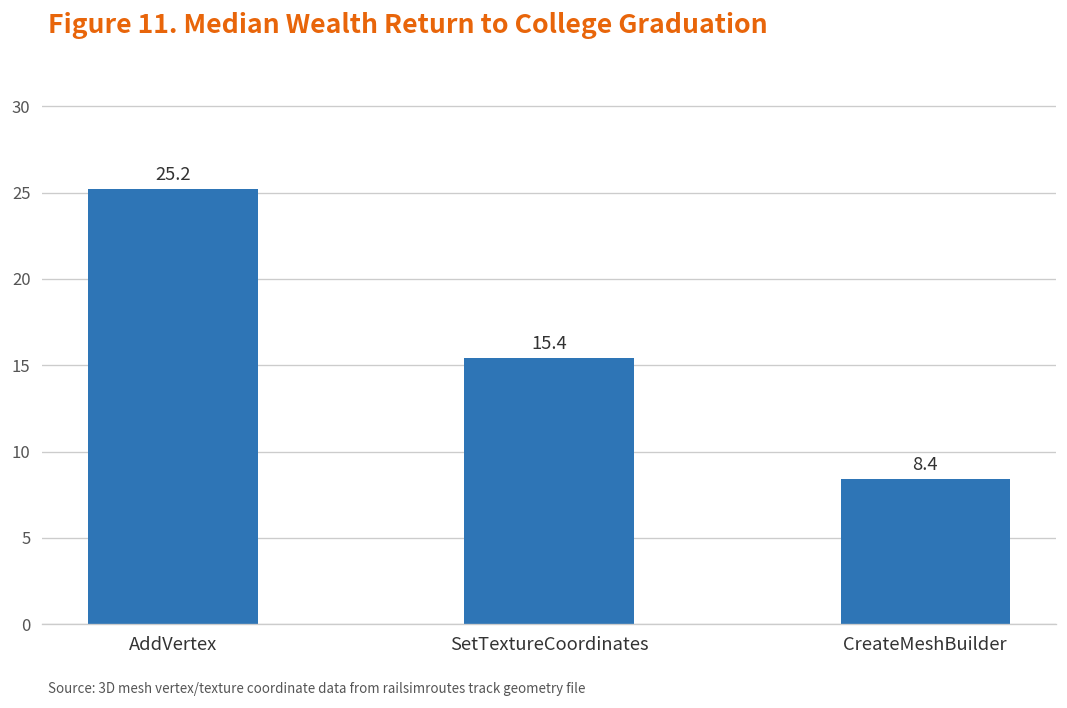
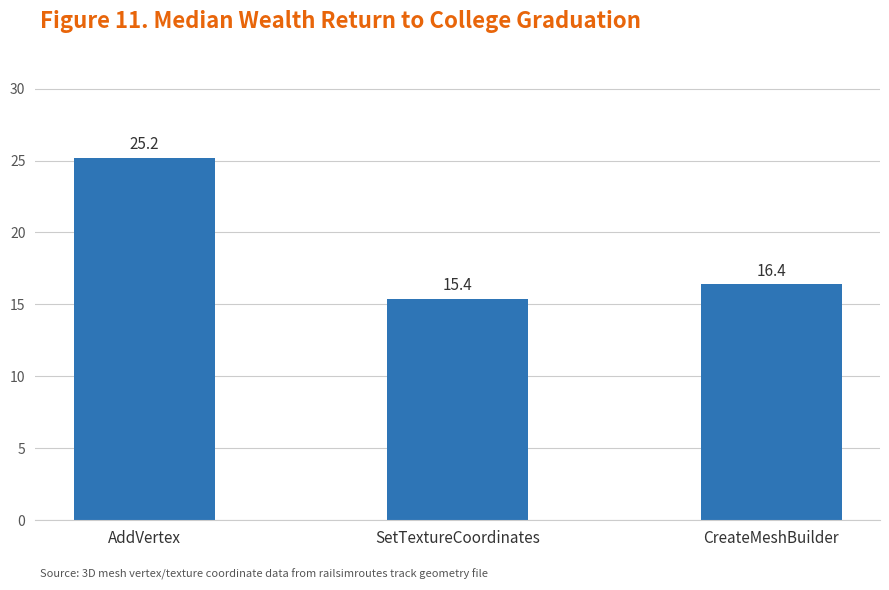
CreateMeshBuilder: 8.4 -> 16.4
